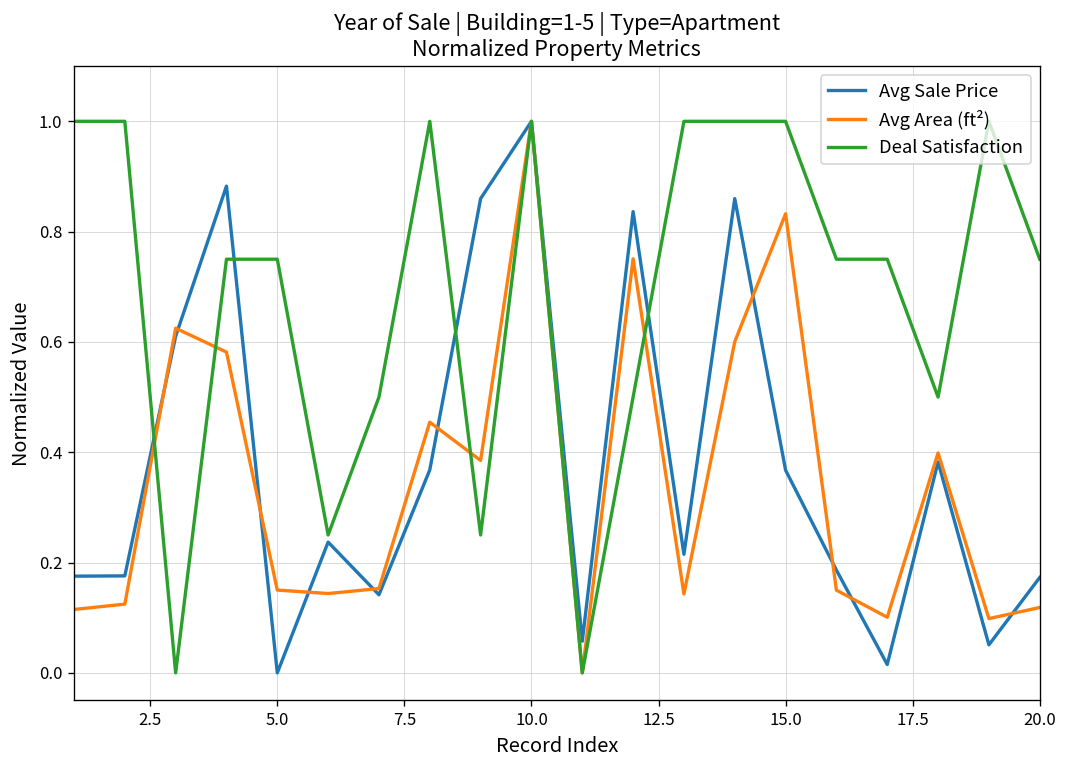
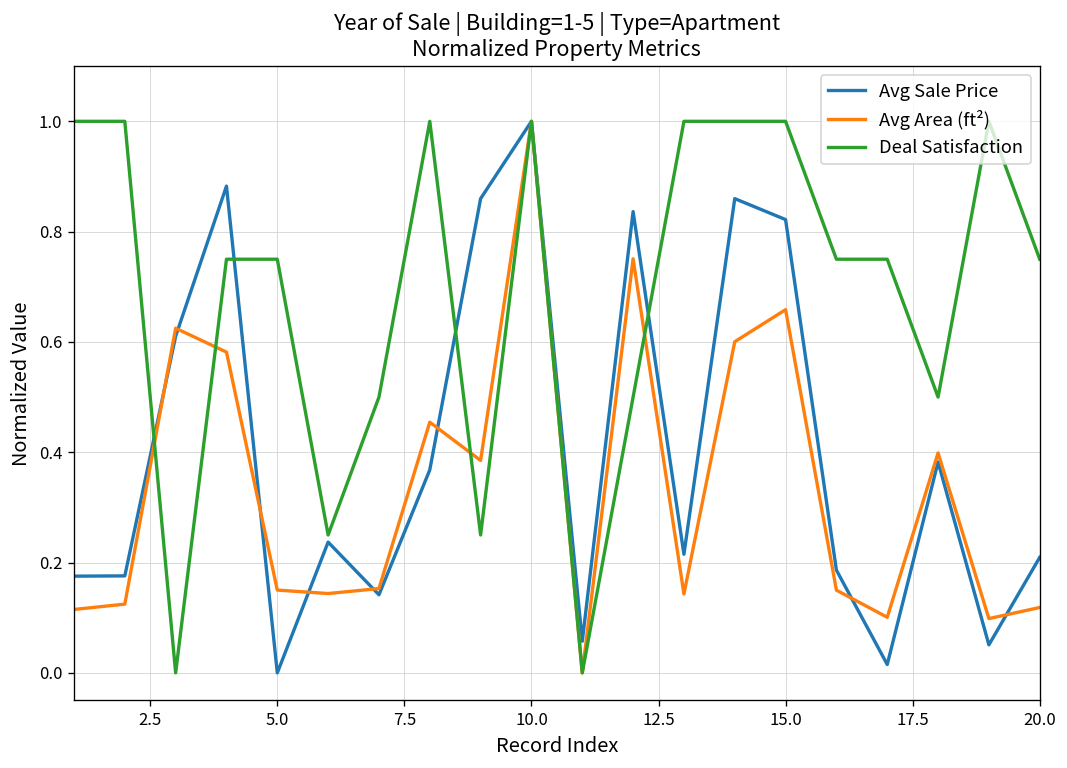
Avg Sale Price, 15.0: 0.37 -> 0.82
Avg Area (ft²), 15.0: 0.83 -> 0.66
Avg Sale Price, 20.0: 0.17 -> 0.21
